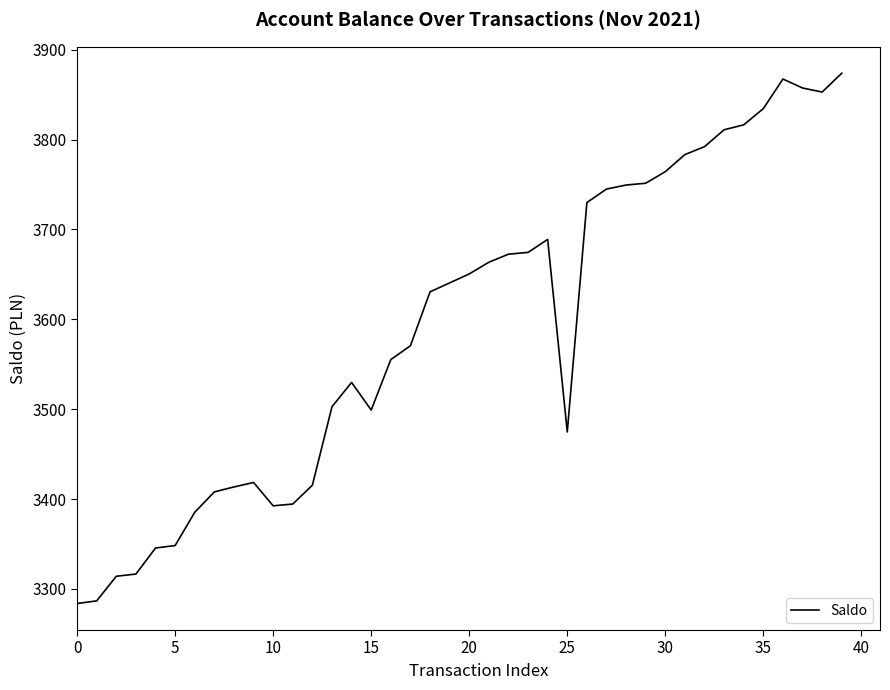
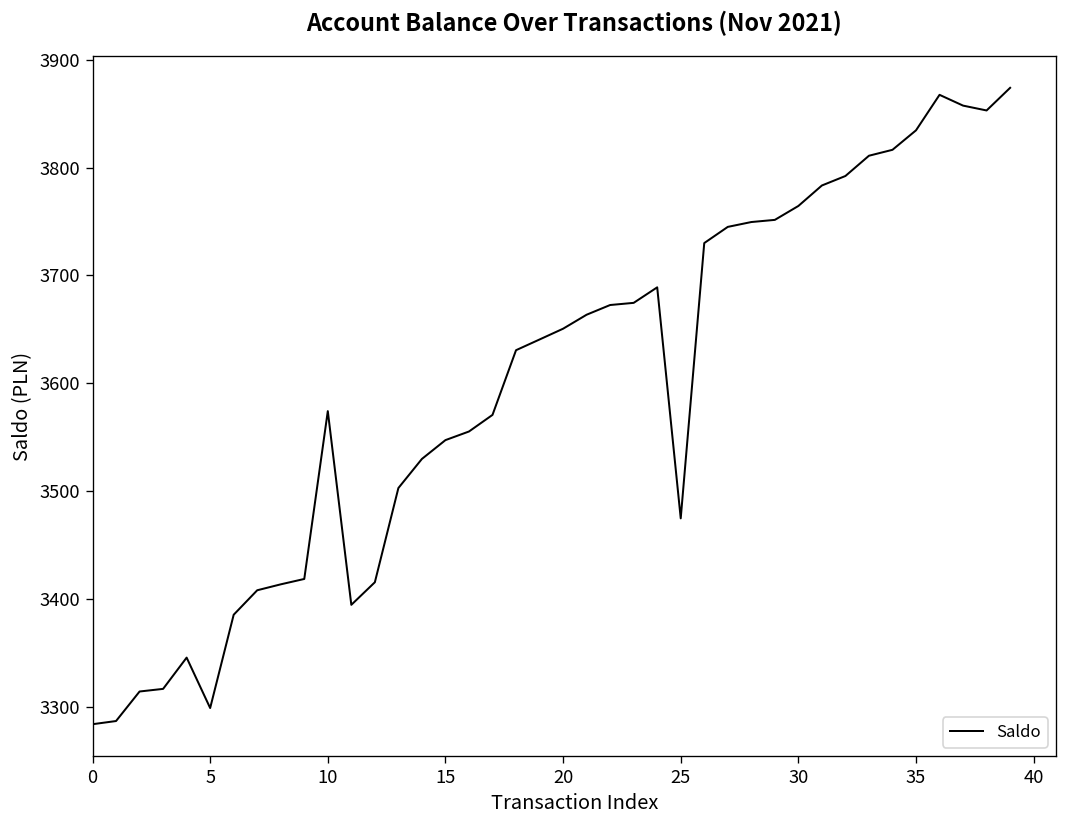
5: 3350 -> 3300
10: 3390 -> 3570
15: 3500 -> 3550
